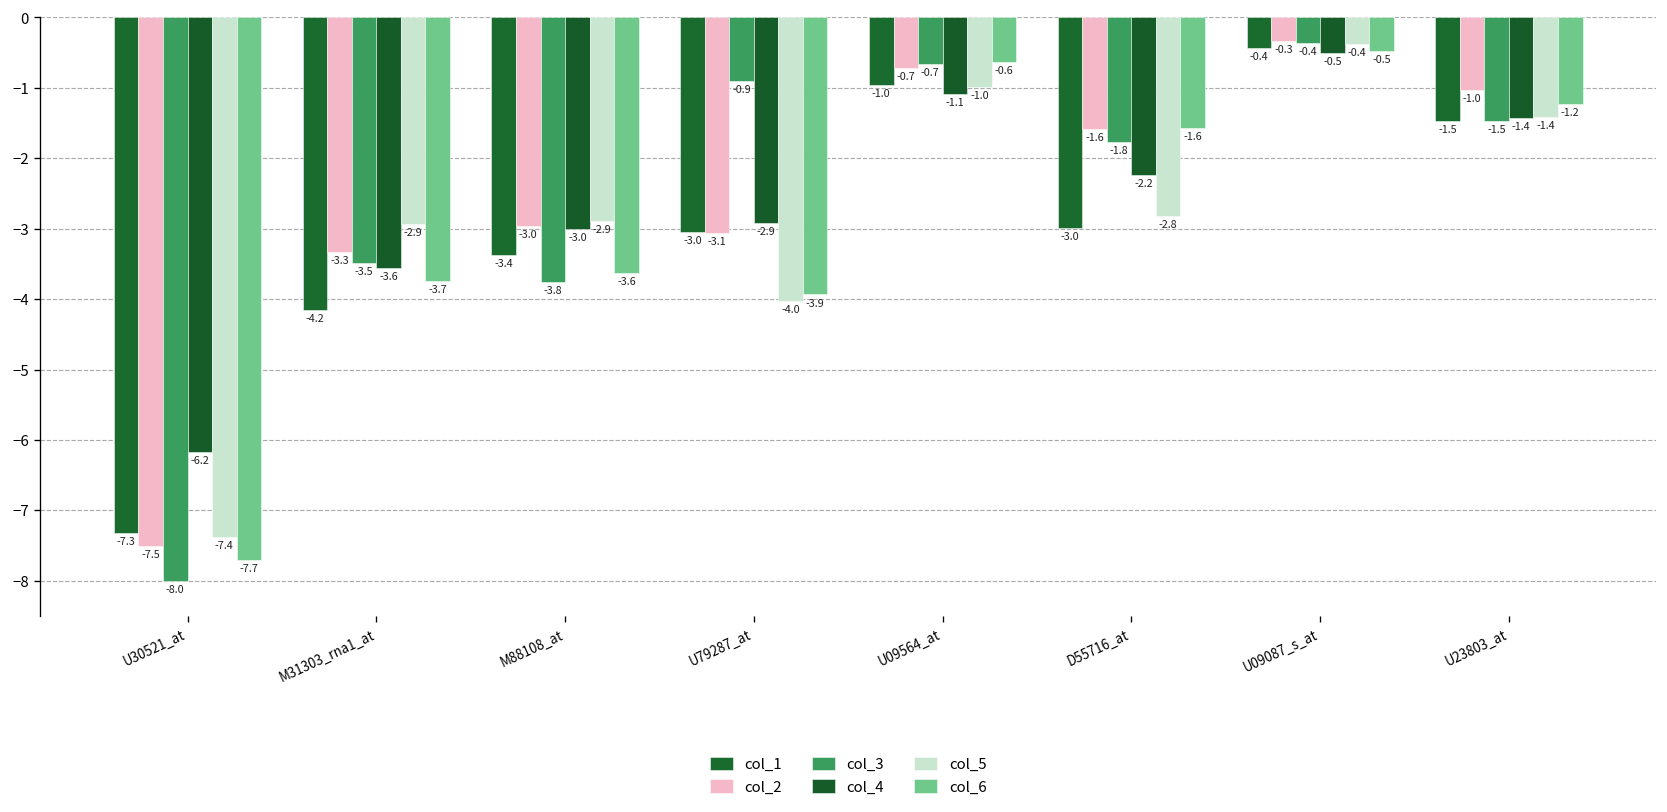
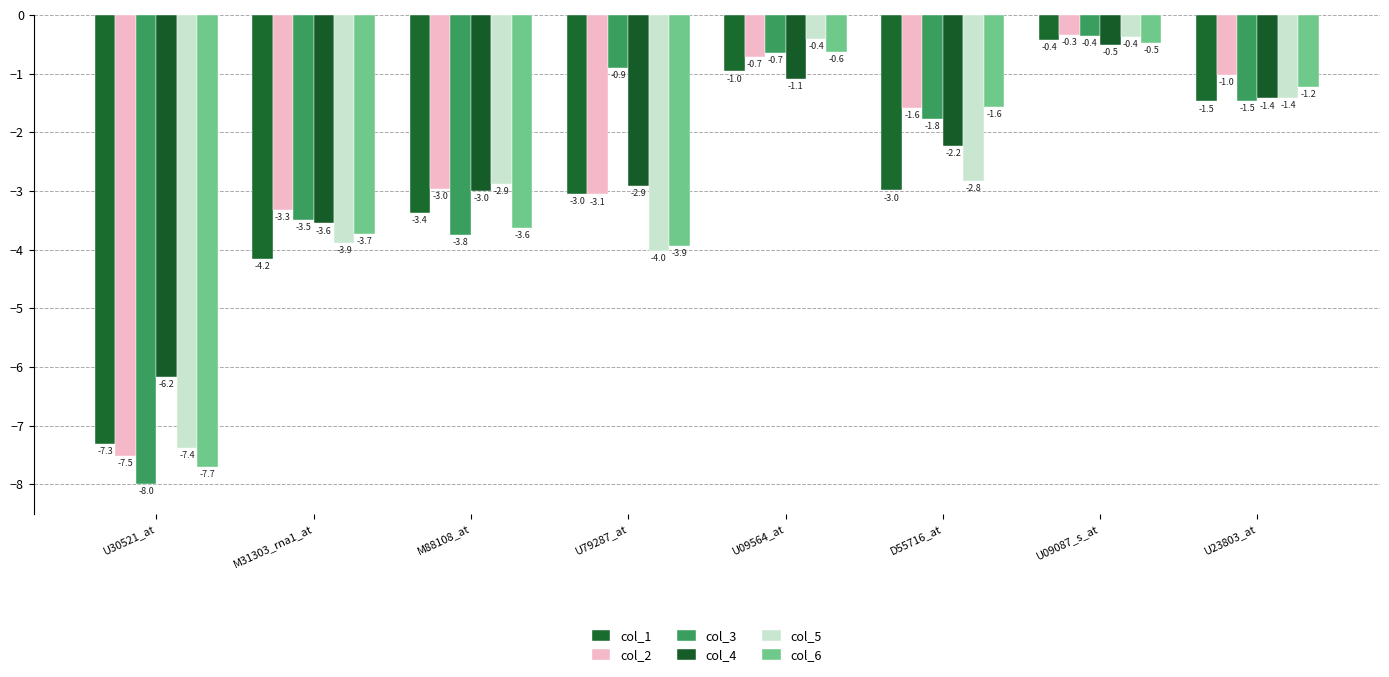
col_5, M31303_rna1_at: -2.9 -> -3.9
col_5, U09564_at: -1.0 -> -0.4
